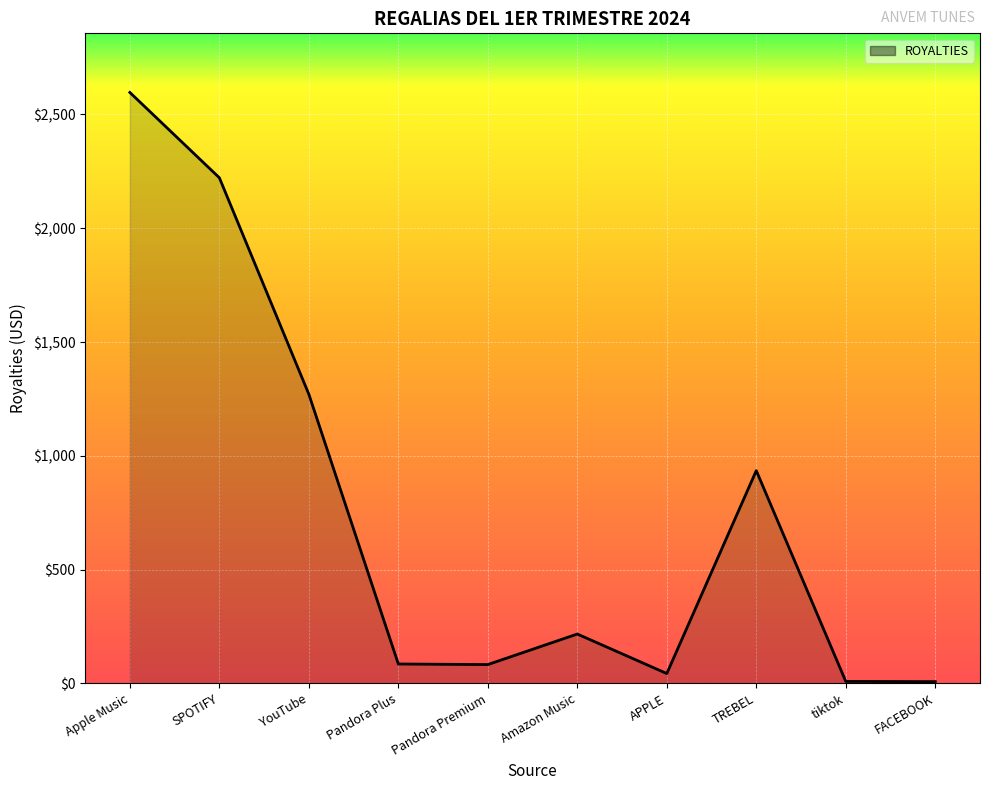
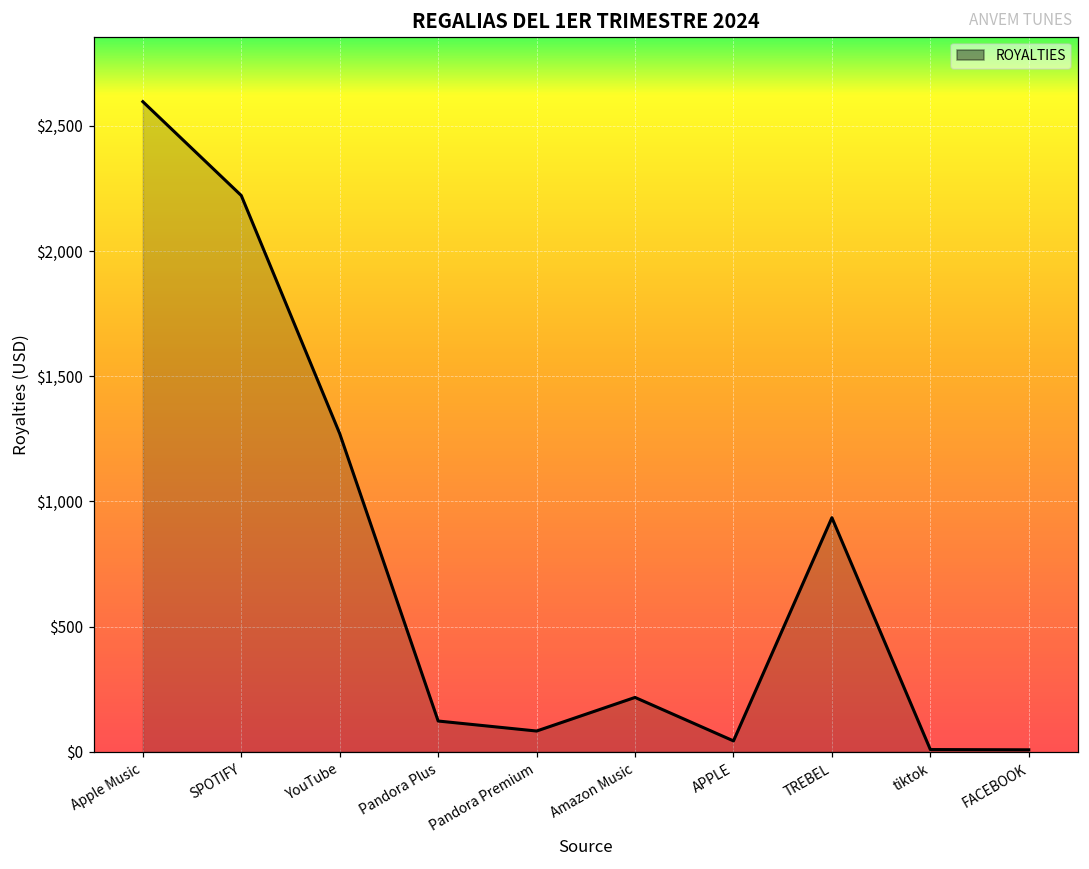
Pandora Plus: $90 -> $120
